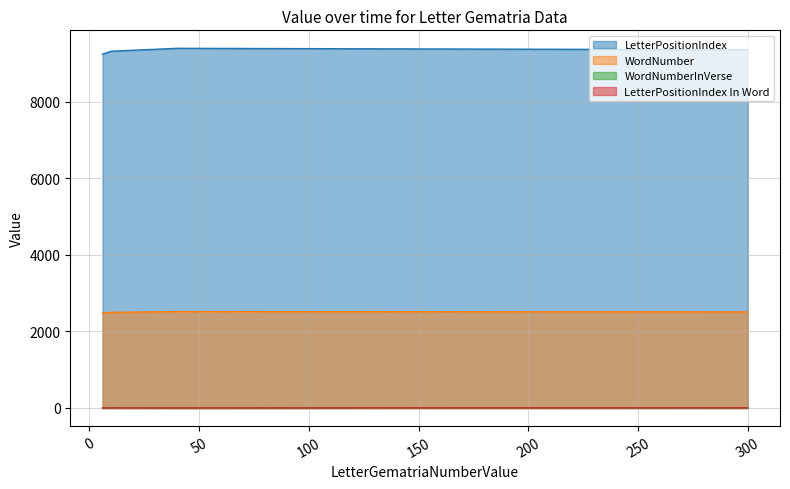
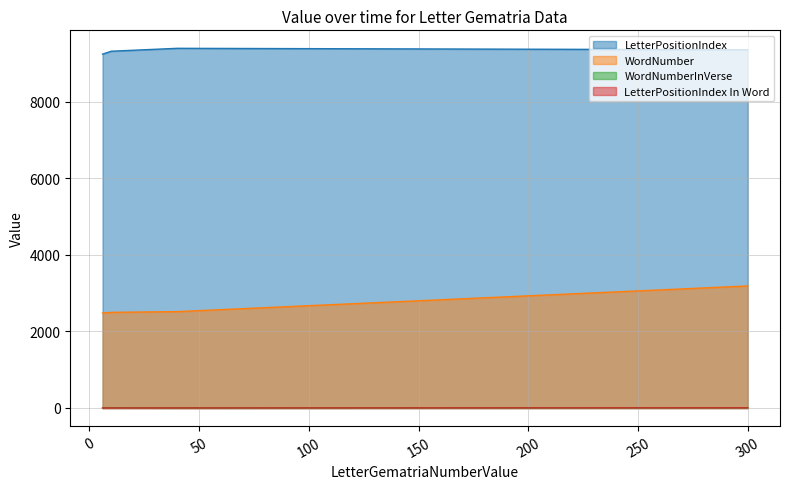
WordNumber, 300: 2500 -> 3200
